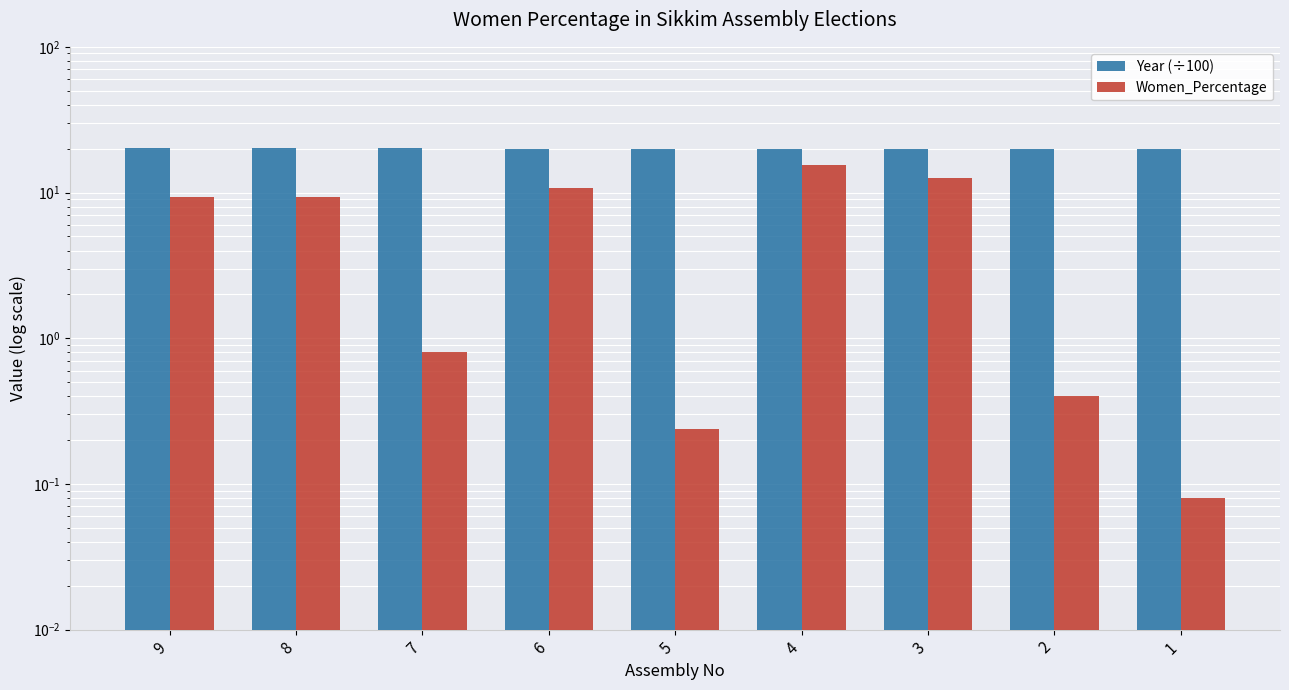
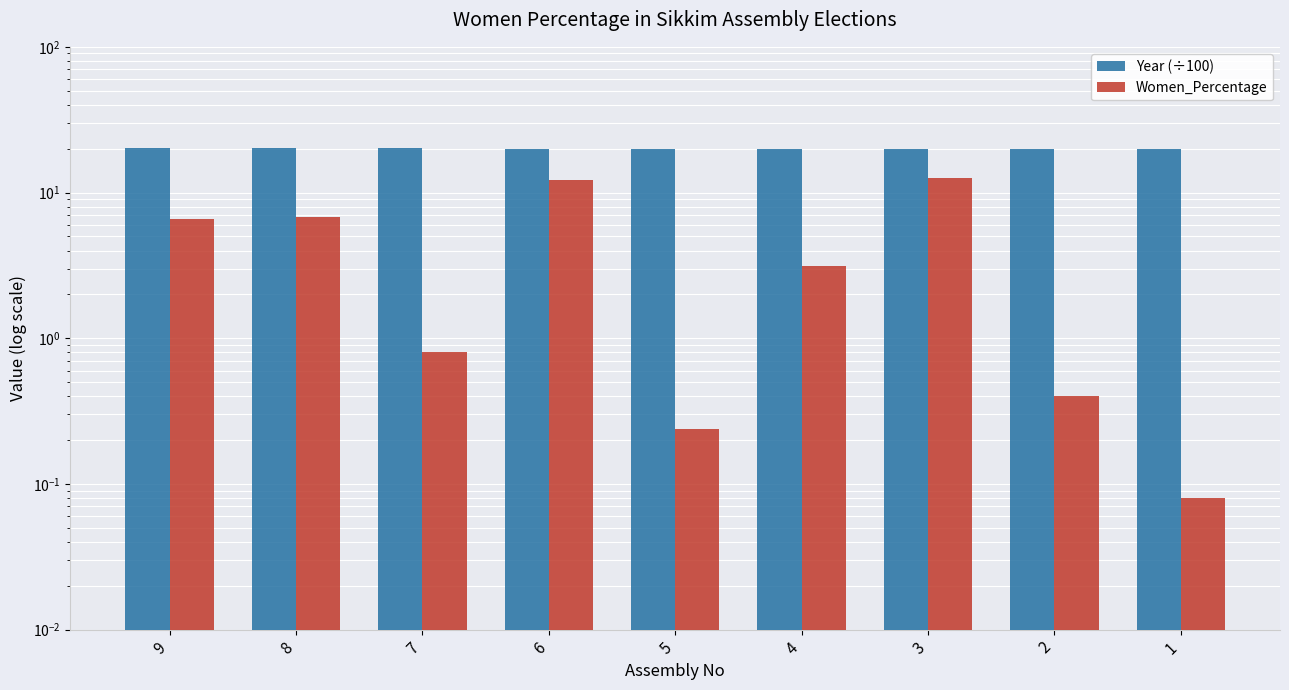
Women_Percentage, 9: 9 -> 7
Women_Percentage, 8: 9 -> 7
Women_Percentage, 6: 11 -> 12
Women_Percentage, 4: 16 -> 3.1
